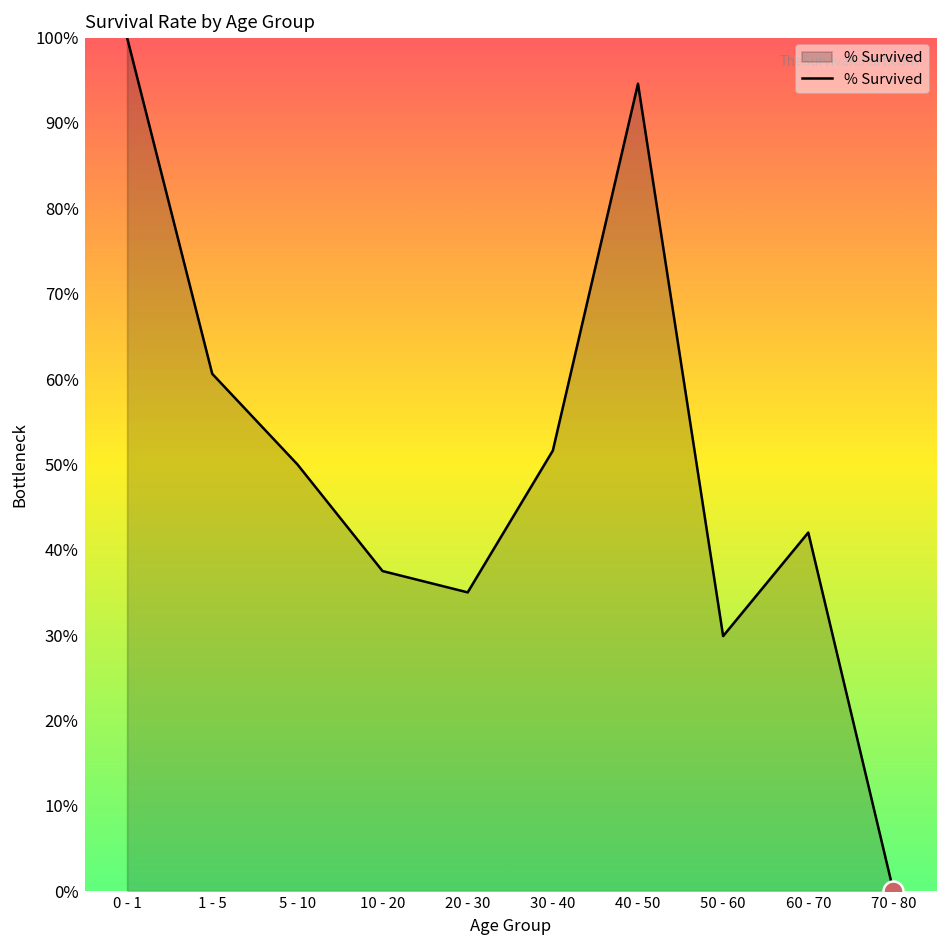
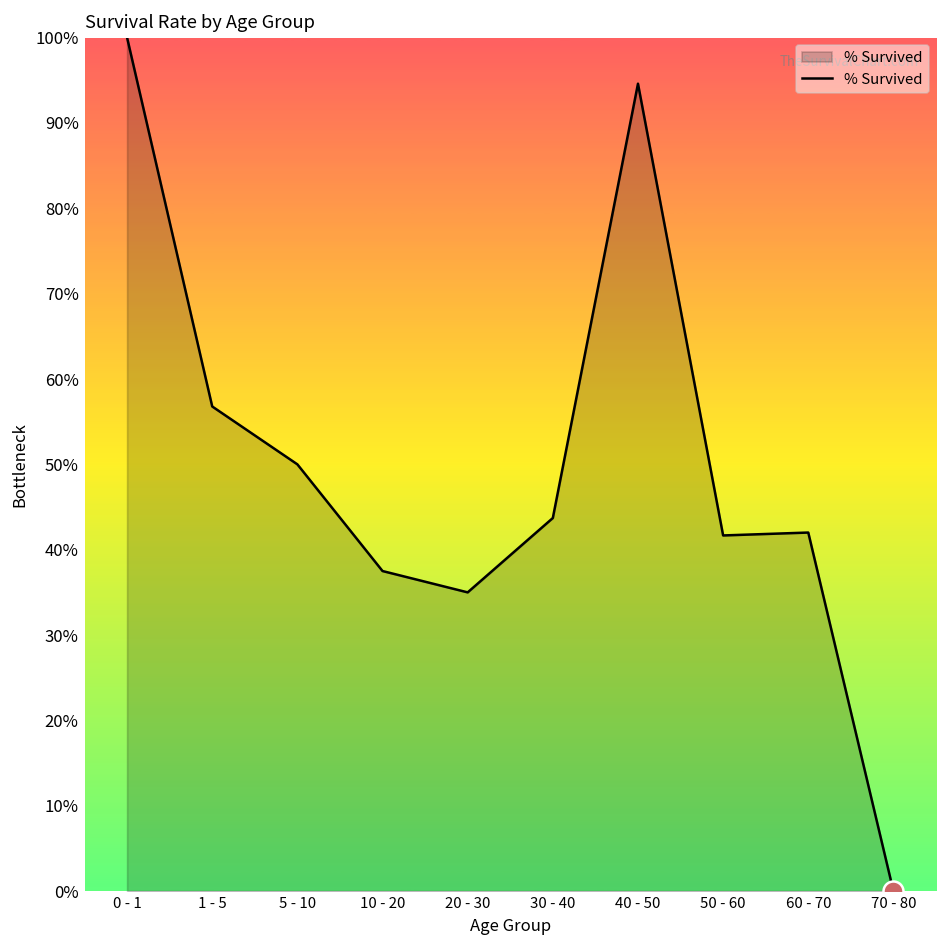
% Survived, 1 - 5: 61% -> 57%
% Survived, 30 - 40: 52% -> 44%
% Survived, 50 - 60: 30% -> 42%
